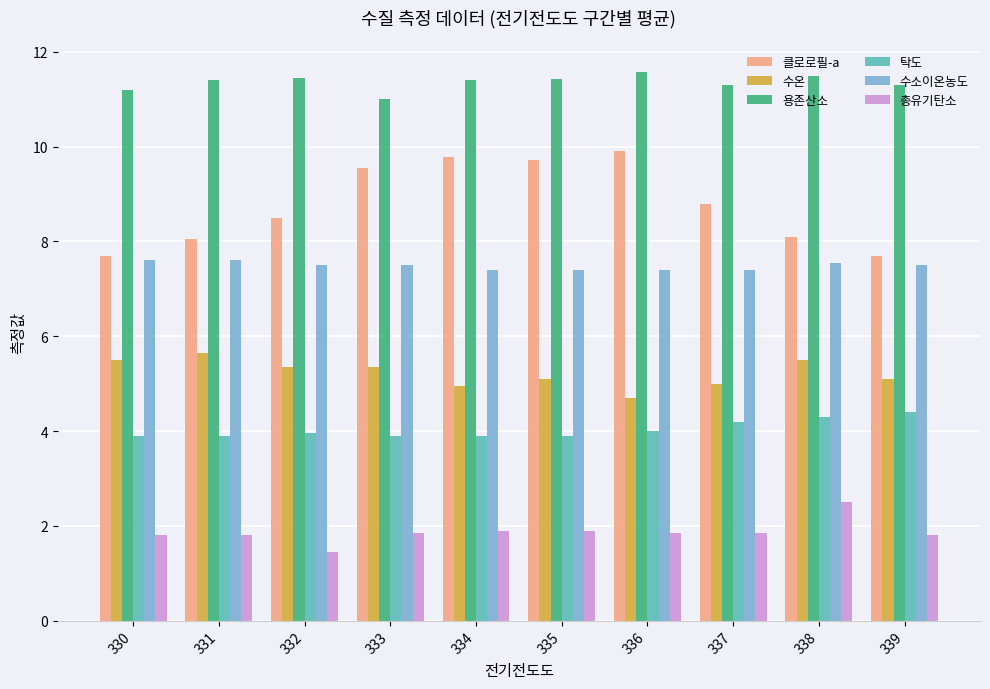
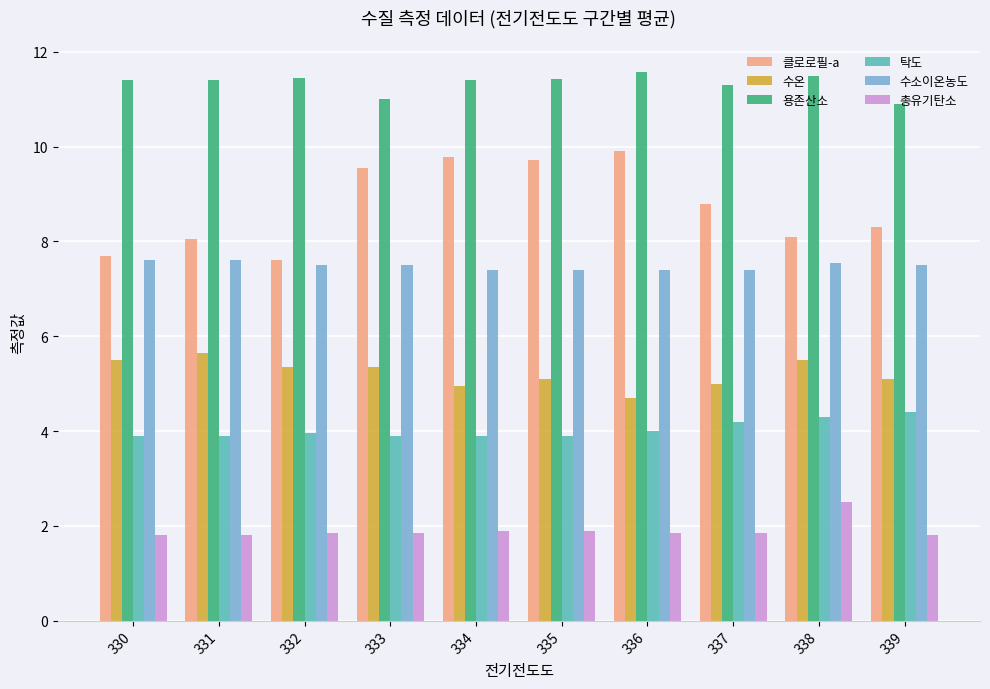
용존산소, 330: 11.2 -> 11.4
클로로필-a, 332: 8.5 -> 7.6
총유기탄소, 332: 1.5 -> 1.9
클로로필-a, 339: 7.7 -> 8.3
용존산소, 339: 11.3 -> 10.9
